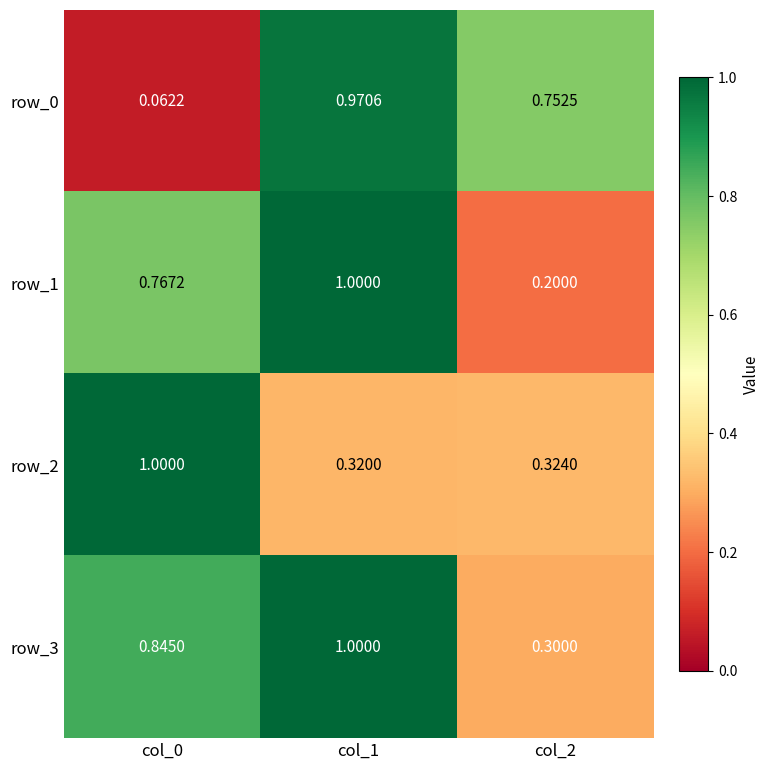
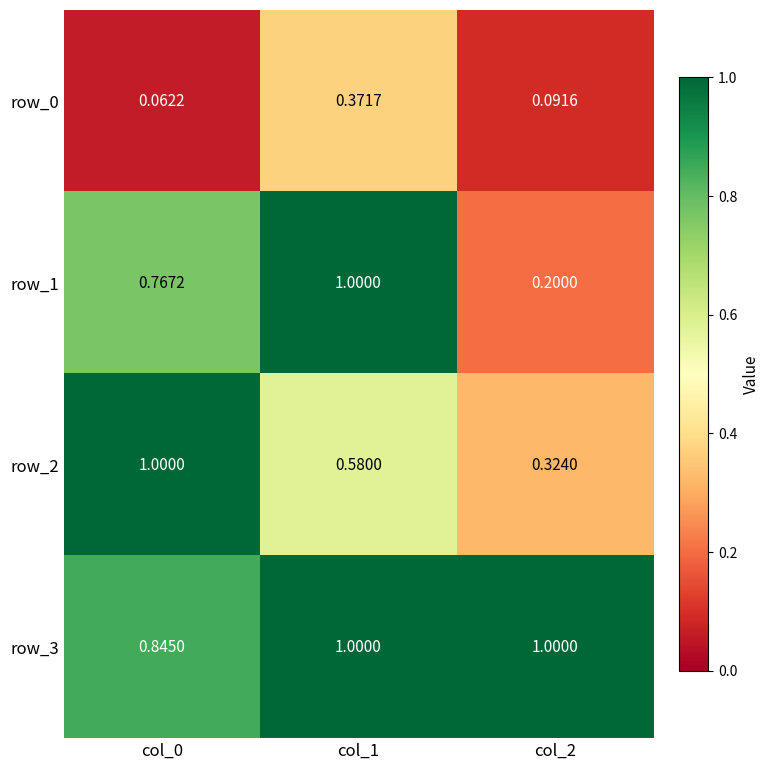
row_0, col_1: 0.9706 -> 0.3717
row_0, col_2: 0.7525 -> 0.0916
row_2, col_1: 0.3200 -> 0.5800
row_3, col_2: 0.3000 -> 1.0000
